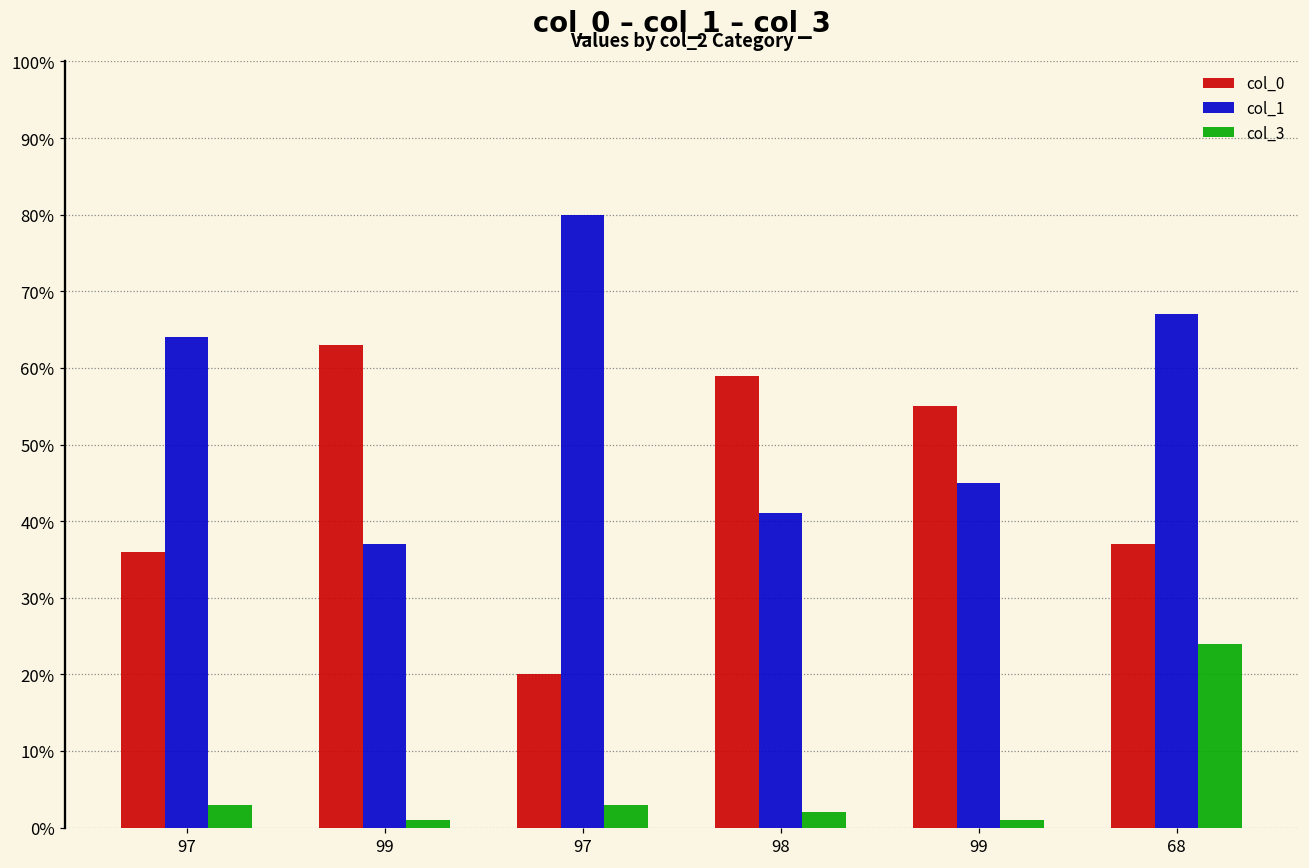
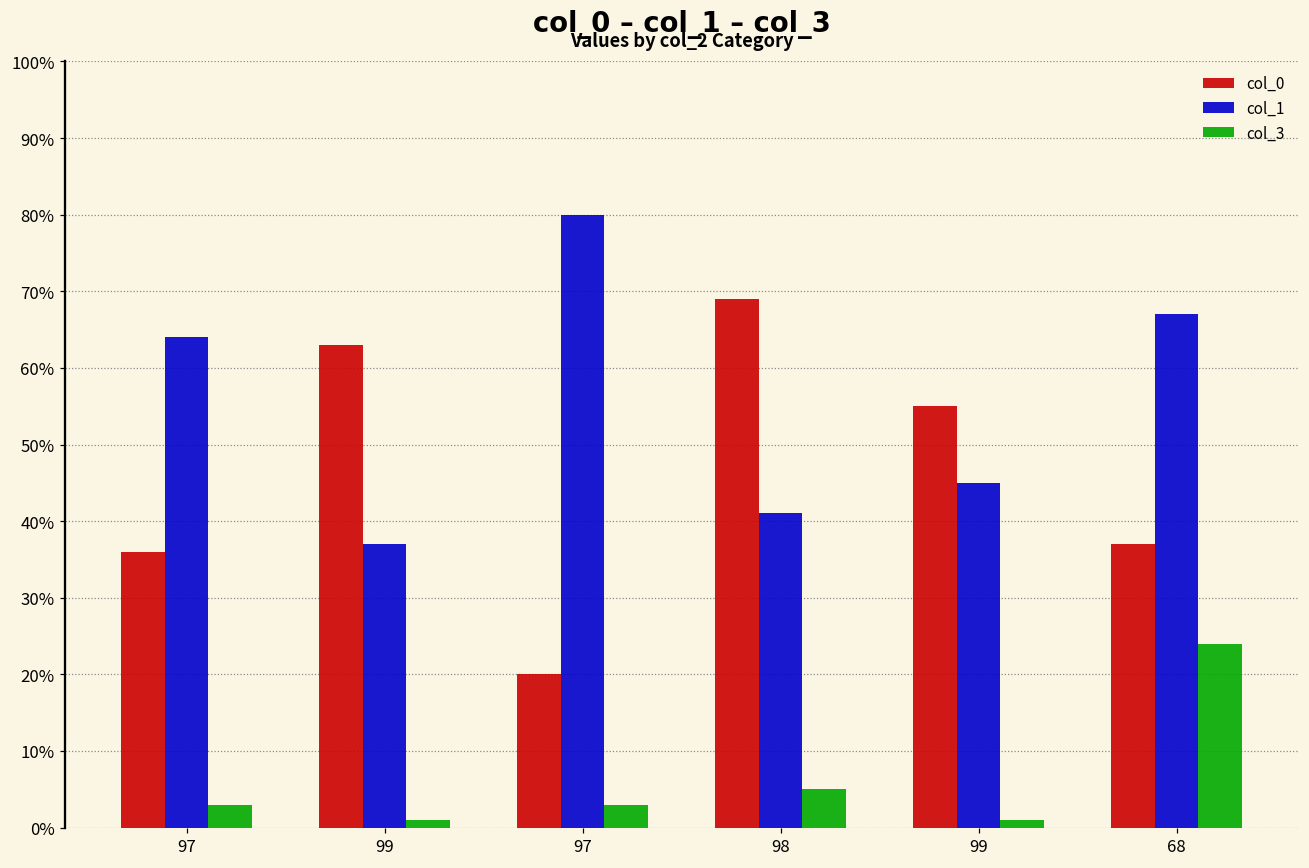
col_0, 98: 59% -> 69%
col_3, 98: 2% -> 5%
